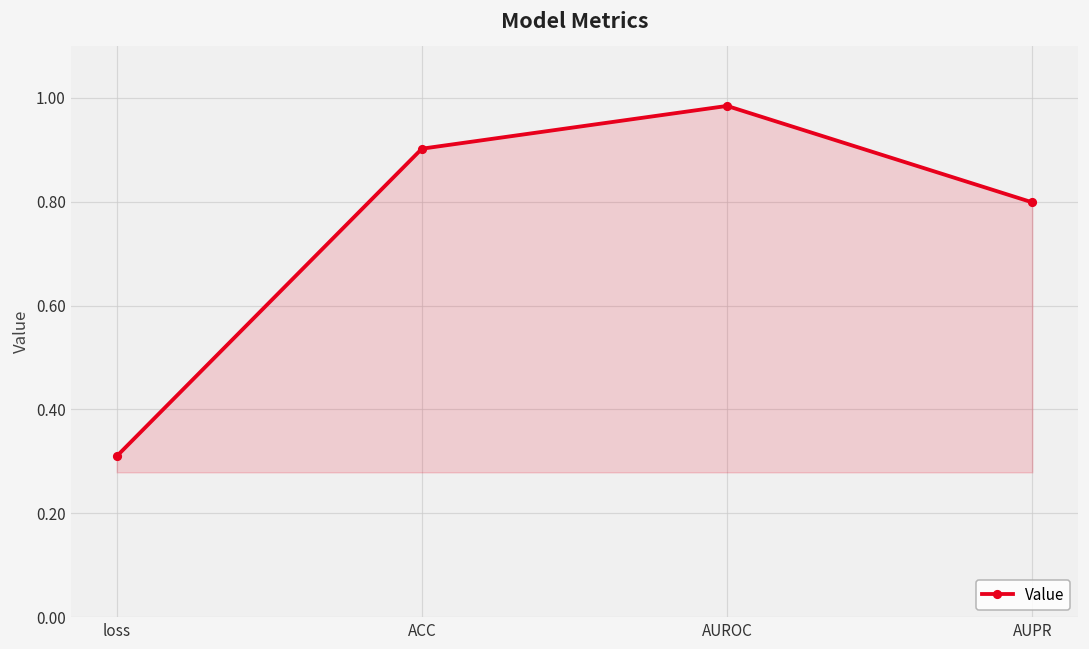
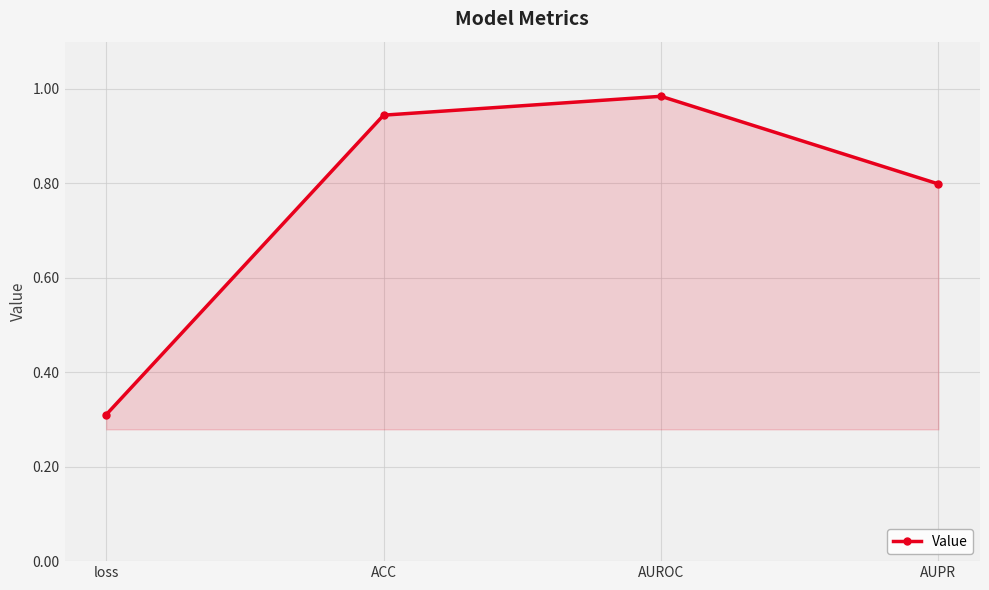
ACC: 0.90 -> 0.94
